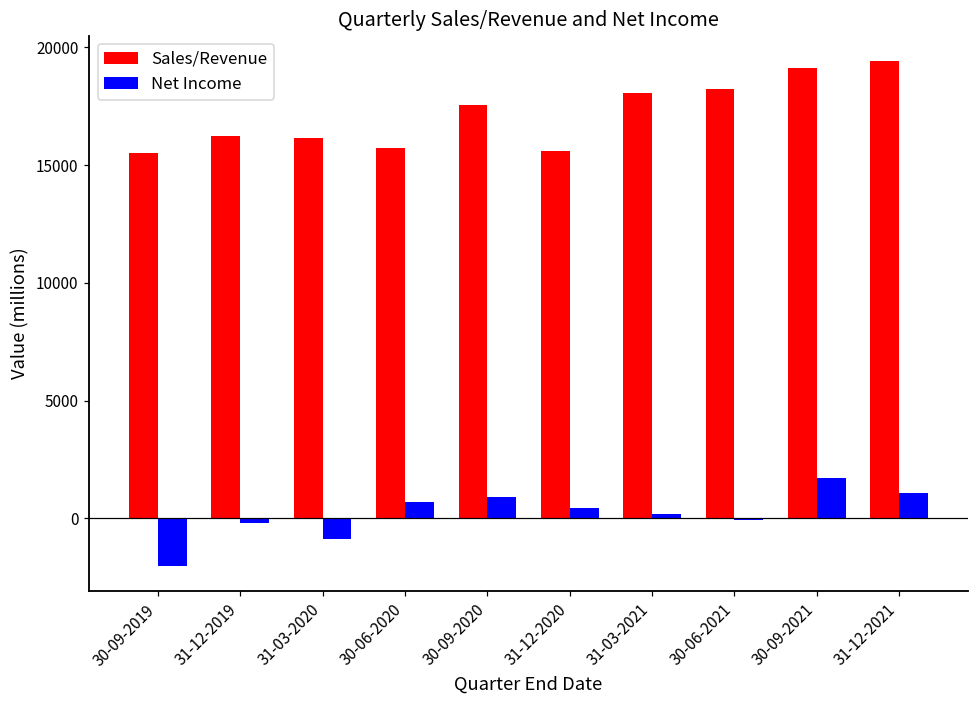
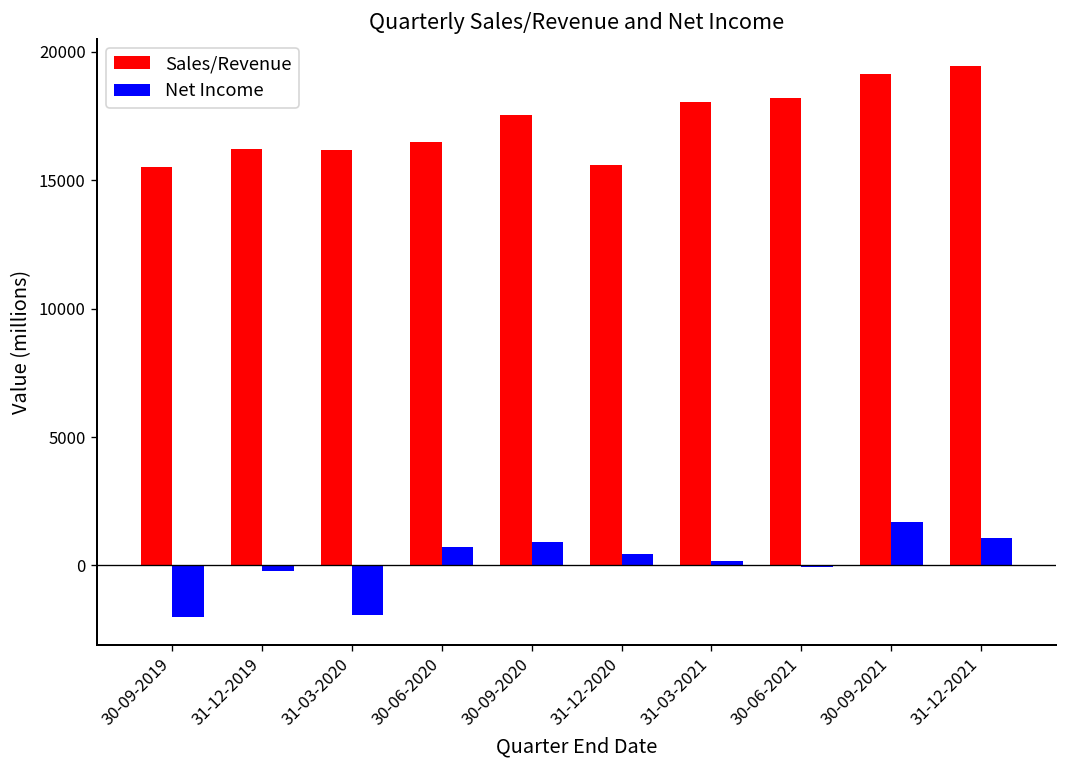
Net Income, 31-03-2020: -900 -> -1900
Sales/Revenue, 30-06-2020: 15700 -> 16500
